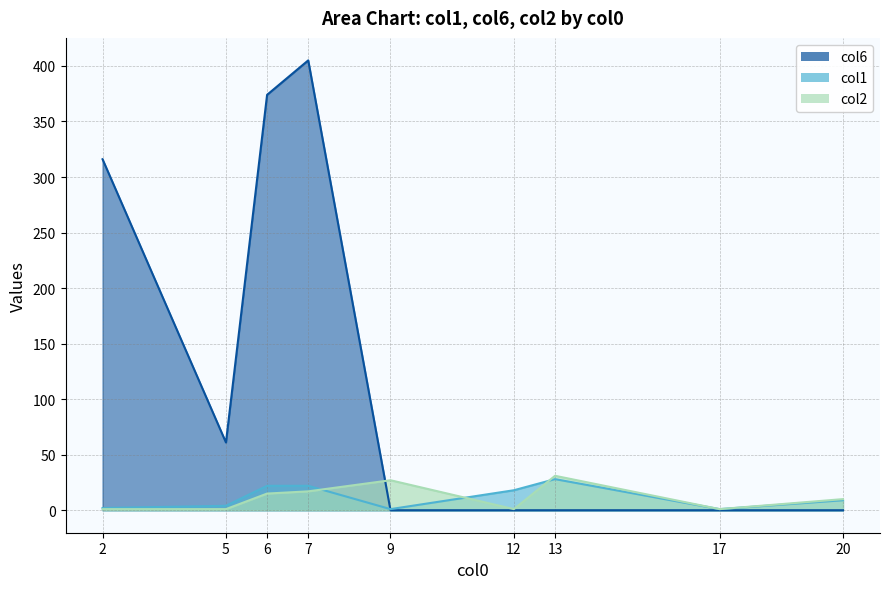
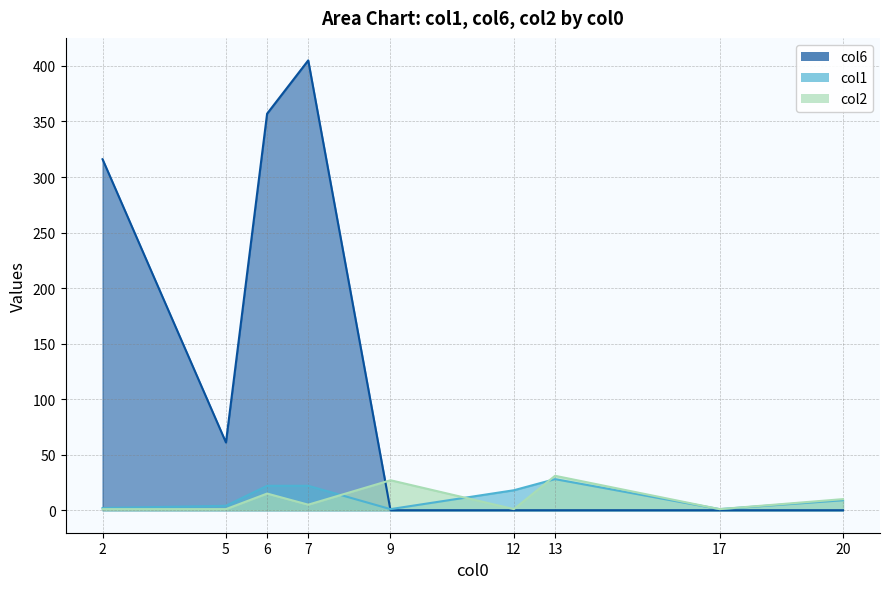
col6, 6: 374 -> 357
col2, 7: 17 -> 5
